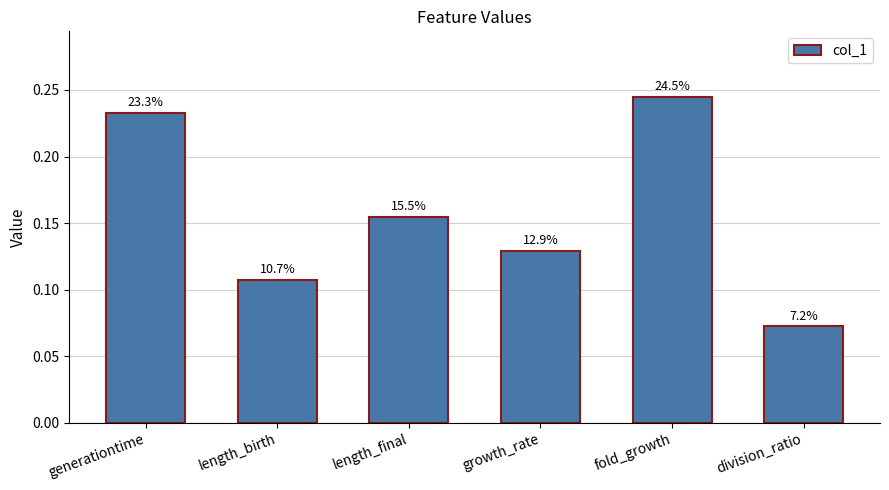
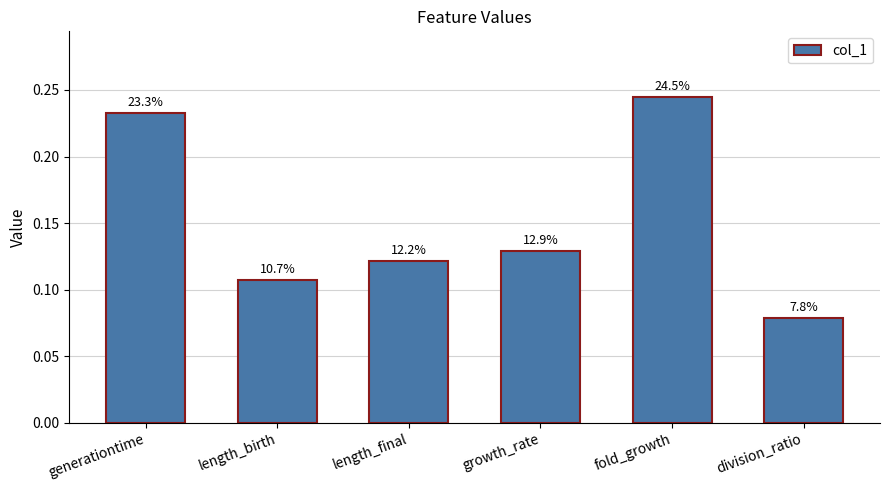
length_final: 15.5% -> 12.2%
division_ratio: 7.2% -> 7.8%
